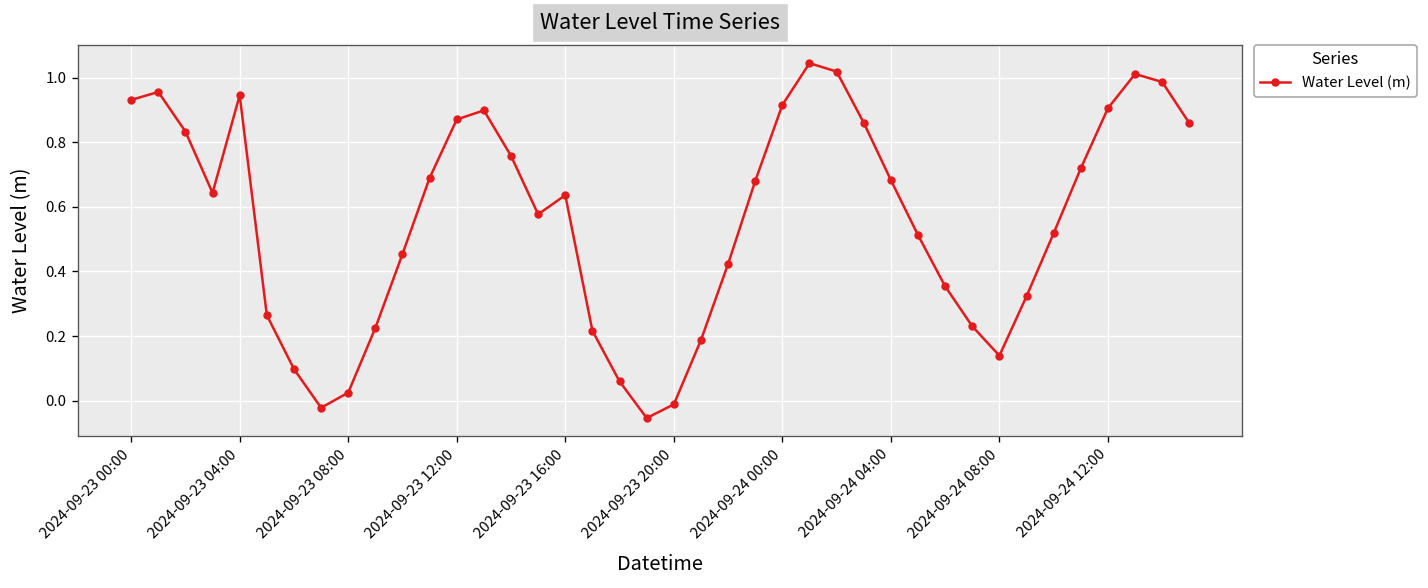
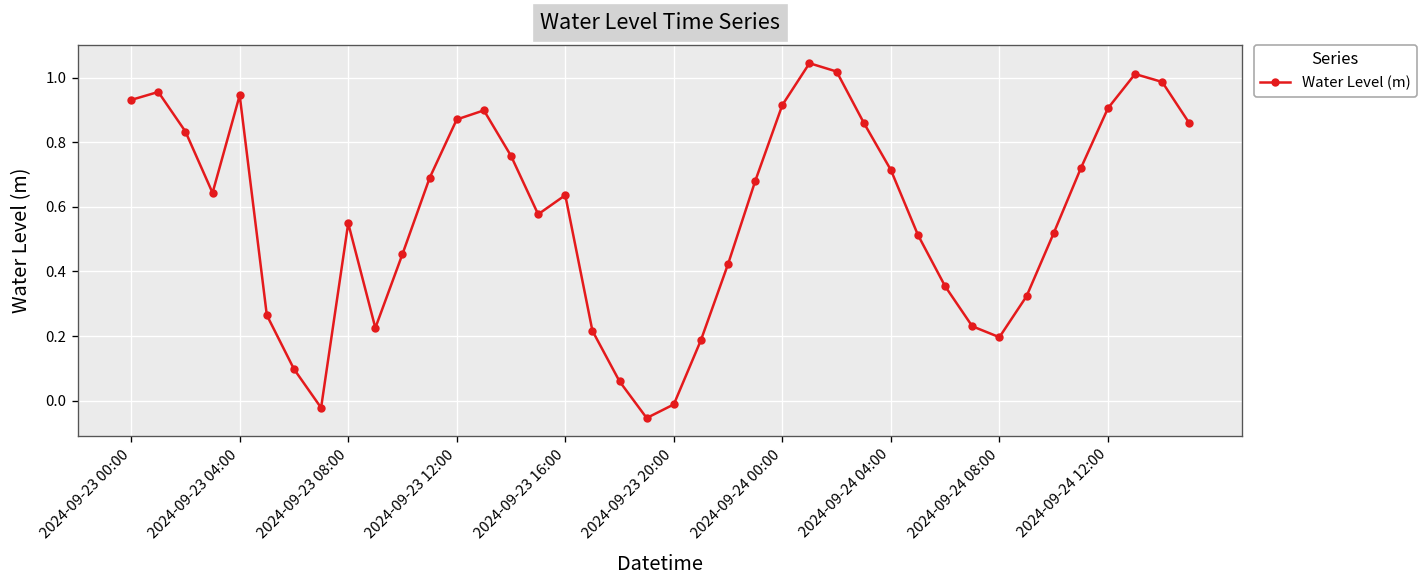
2024-09-23 08:00: 0.03 -> 0.55
2024-09-24 04:00: 0.68 -> 0.71
2024-09-24 08:00: 0.14 -> 0.20
